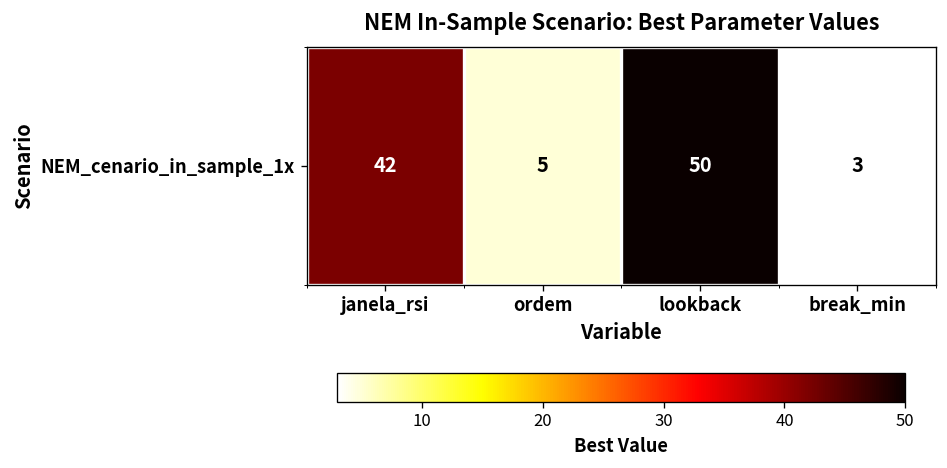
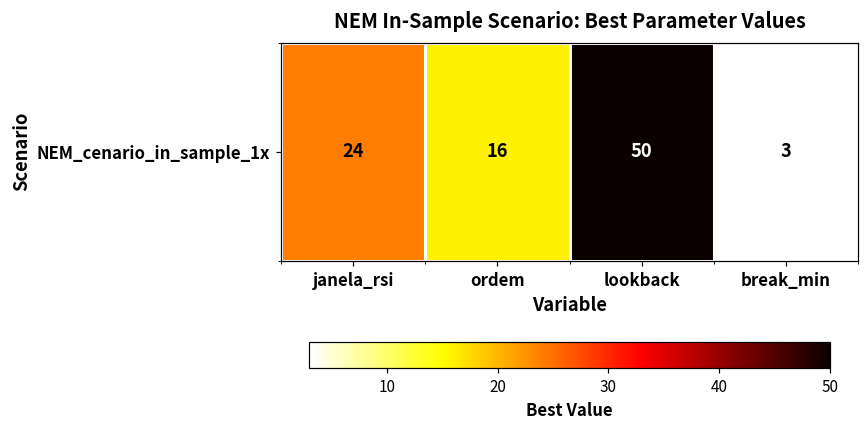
NEM_cenario_in_sample_1x, janela_rsi: 42 -> 24
NEM_cenario_in_sample_1x, ordem: 5 -> 16
